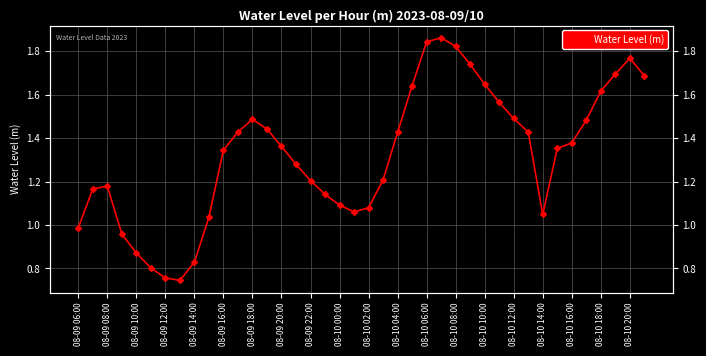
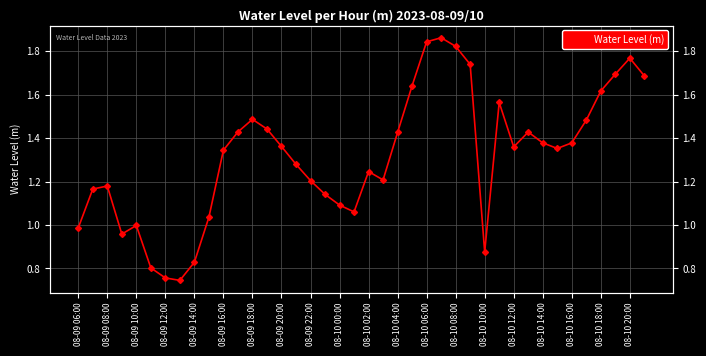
08-09 10:00: 0.87 -> 1.00
08-10 02:00: 1.08 -> 1.25
08-10 10:00: 1.65 -> 0.88
08-10 12:00: 1.49 -> 1.36
08-10 14:00: 1.05 -> 1.38
